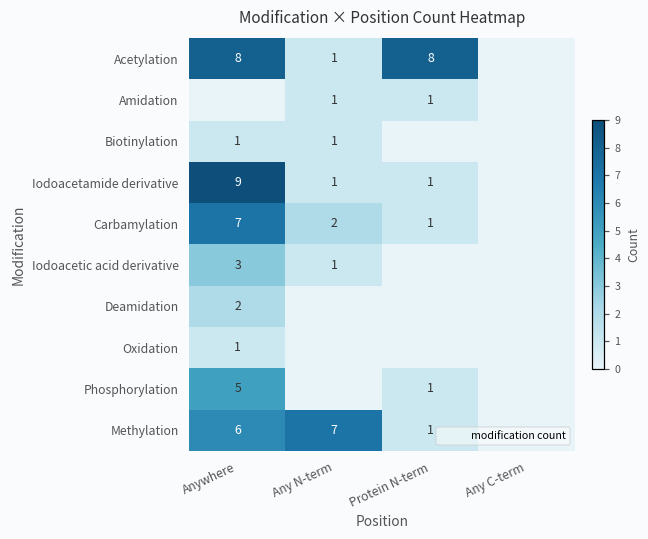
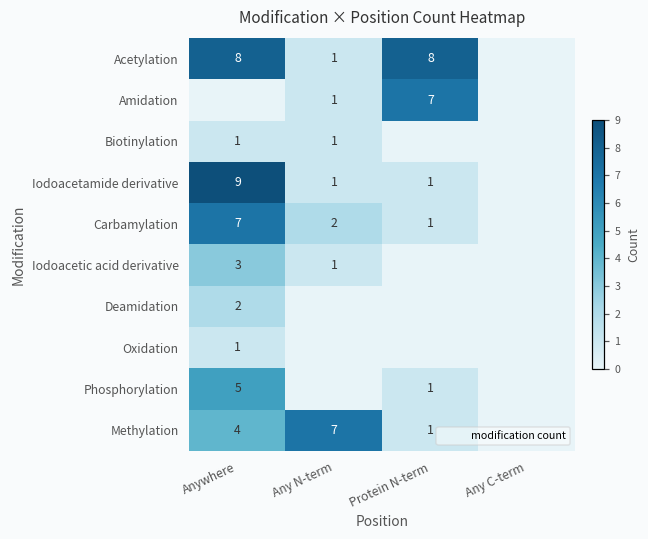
Amidation, Protein N-term: 1 -> 7
Methylation, Anywhere: 6 -> 4
